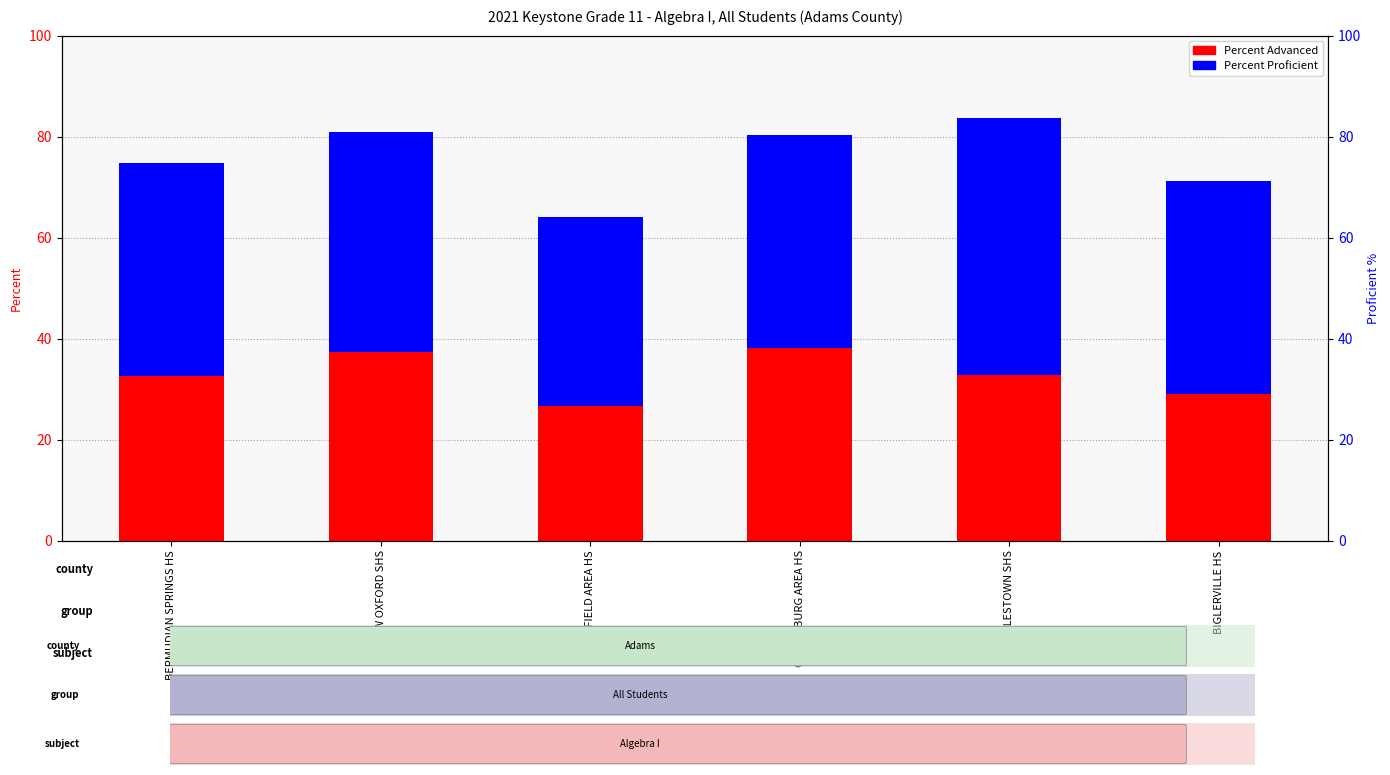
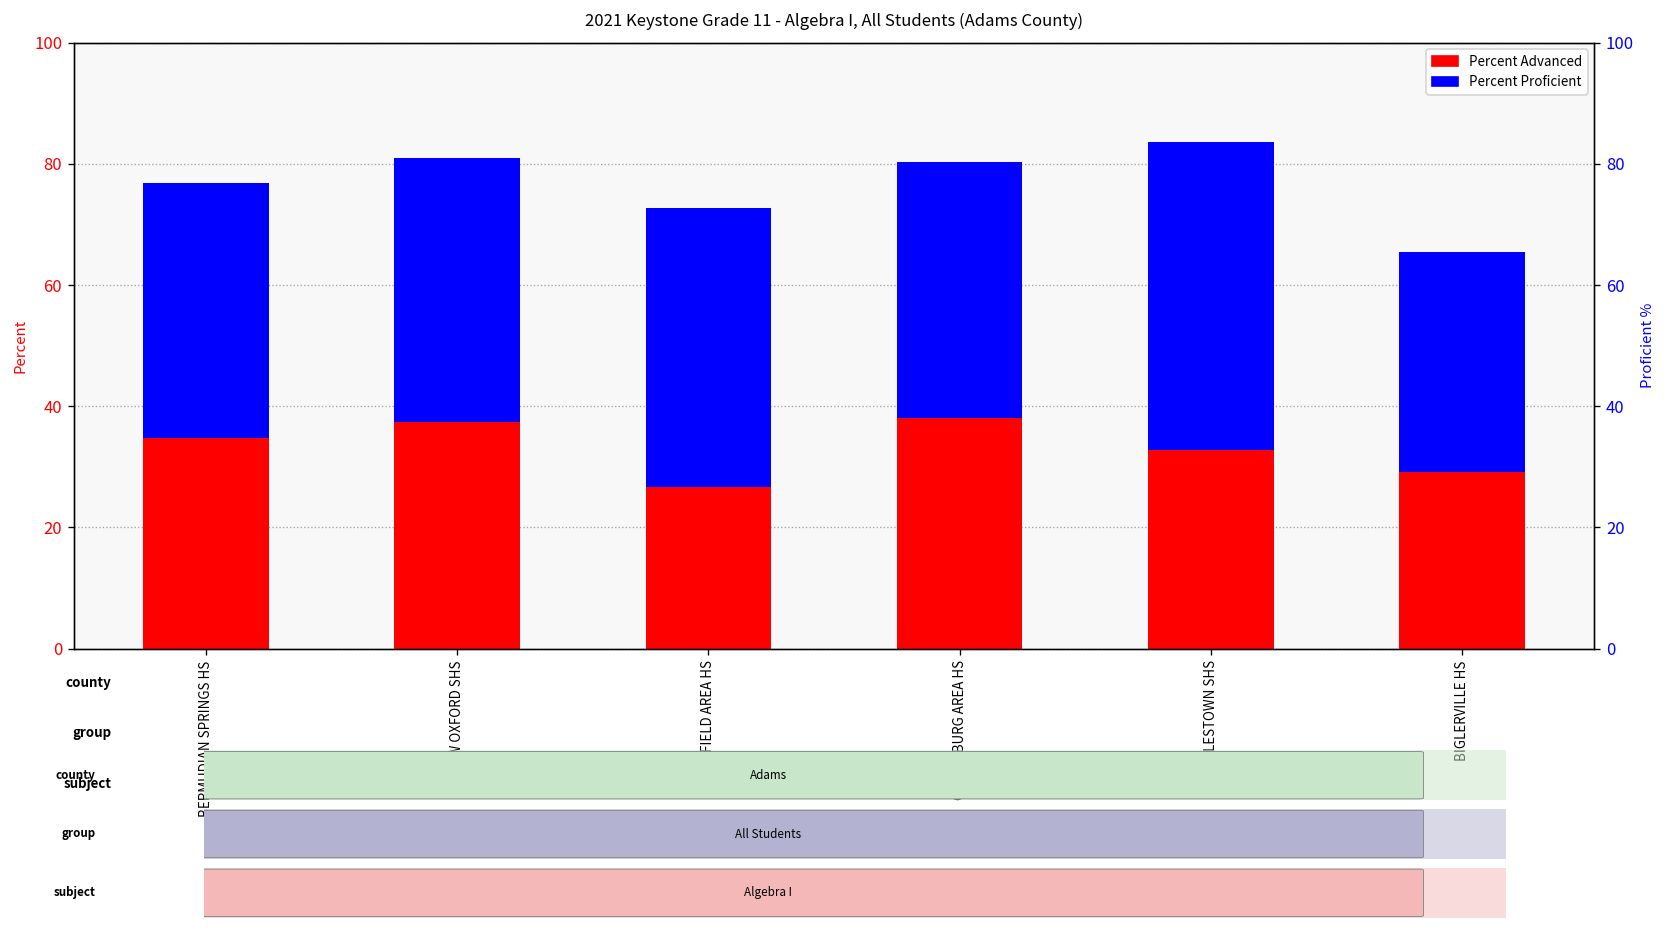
Percent Advanced, BERMUDIAN SPRINGS HS: 33 -> 35
Percent Proficient, FAIRFIELD AREA HS: 37 -> 46
Percent Proficient, BIGLERVILLE HS: 42 -> 36
